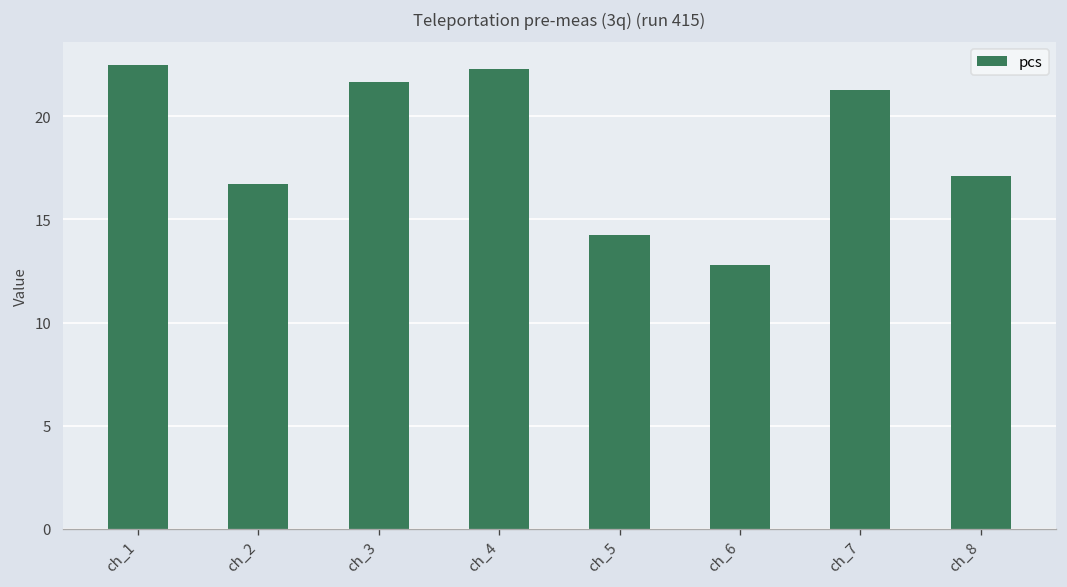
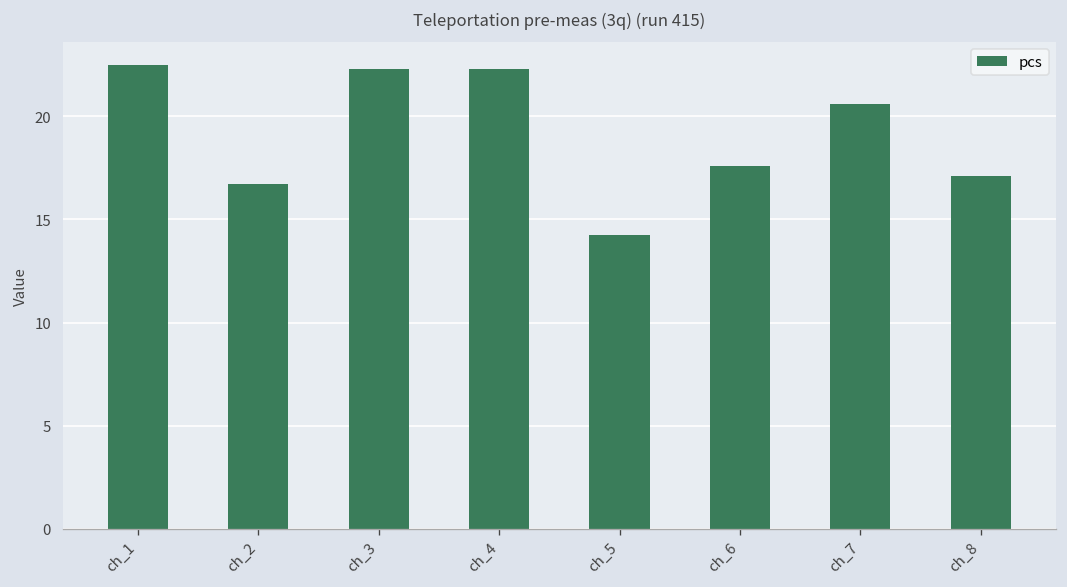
ch_3: 21.7 -> 22.3
ch_6: 12.8 -> 17.6
ch_7: 21.3 -> 20.6
